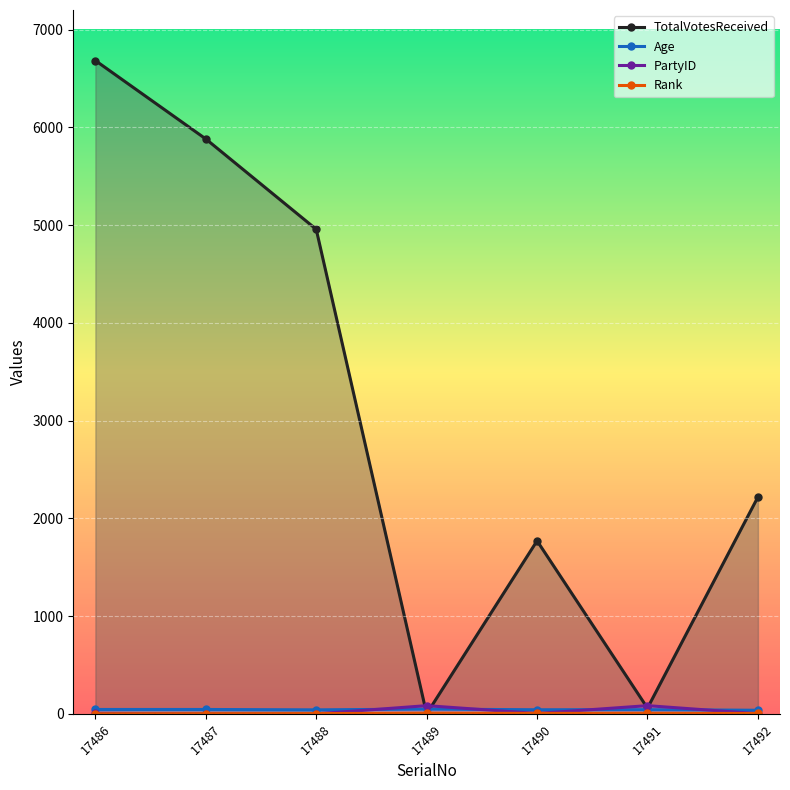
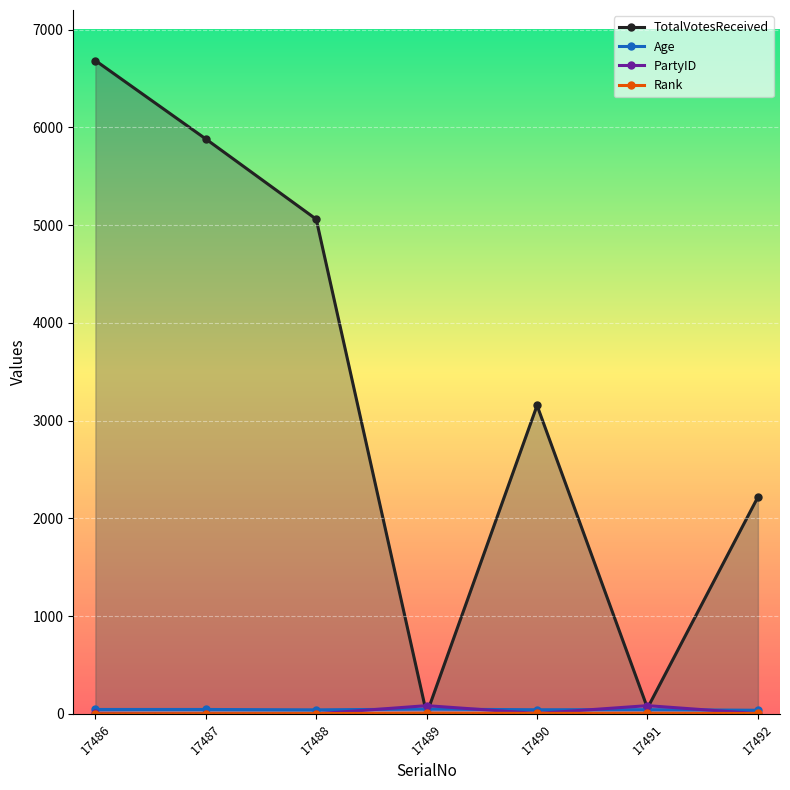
TotalVotesReceived, 17488: 5000 -> 5100
TotalVotesReceived, 17490: 1800 -> 3200
